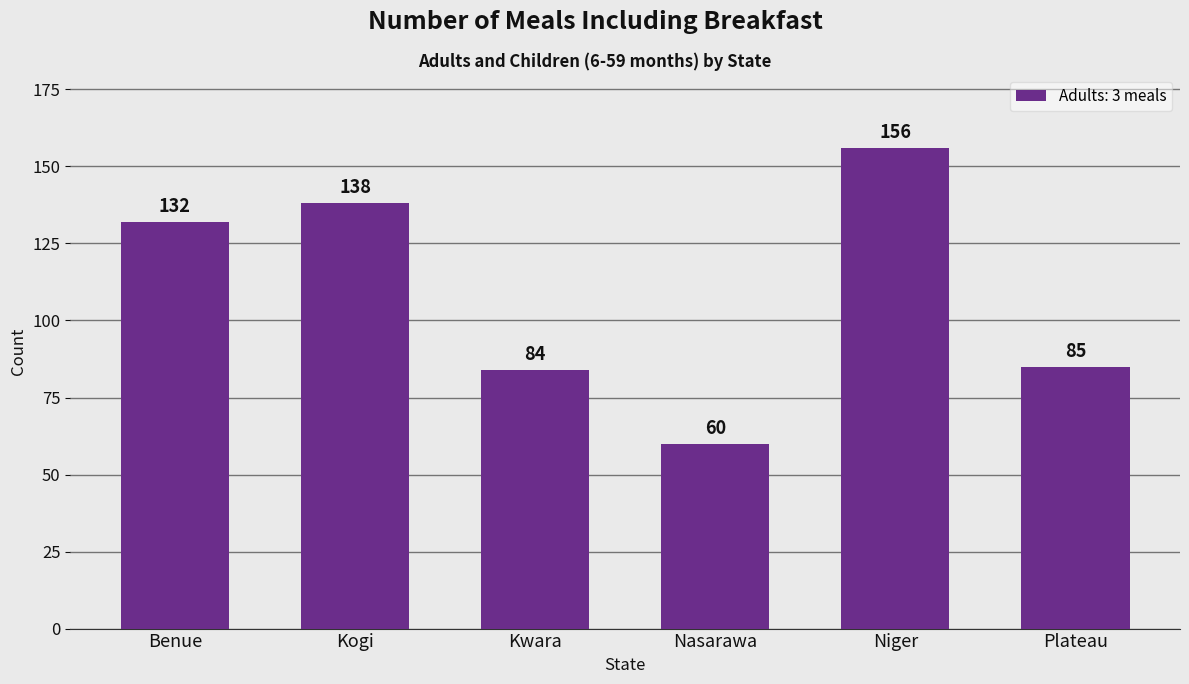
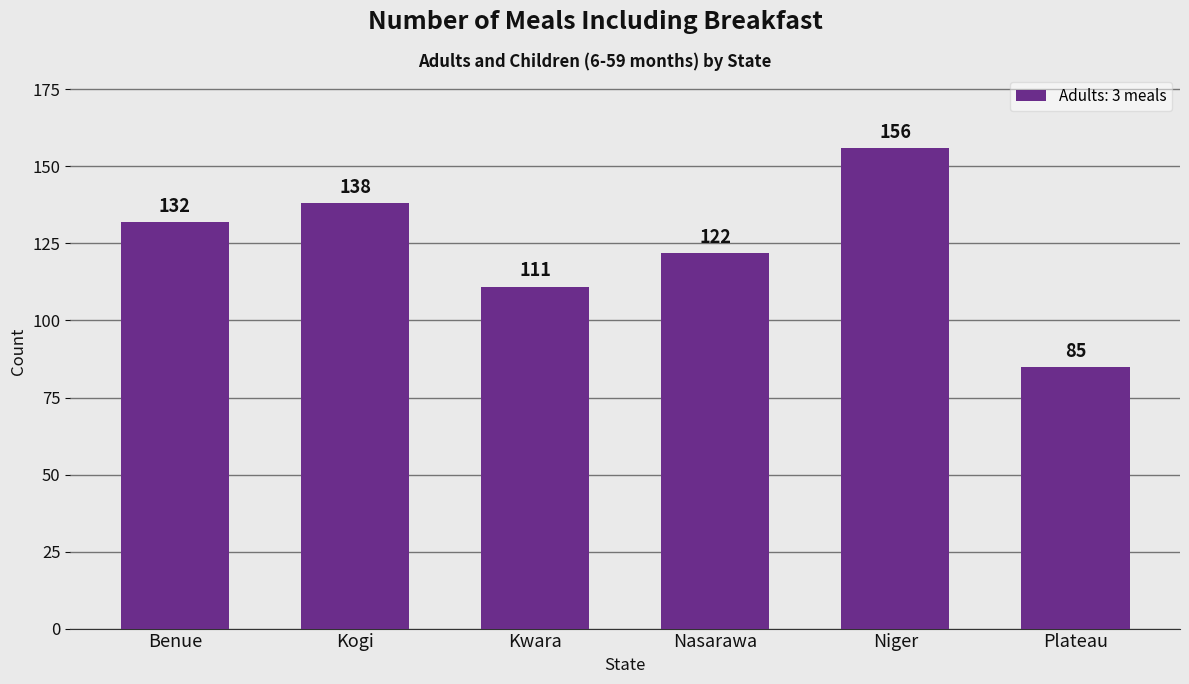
Kwara: 84 -> 111
Nasarawa: 60 -> 122
